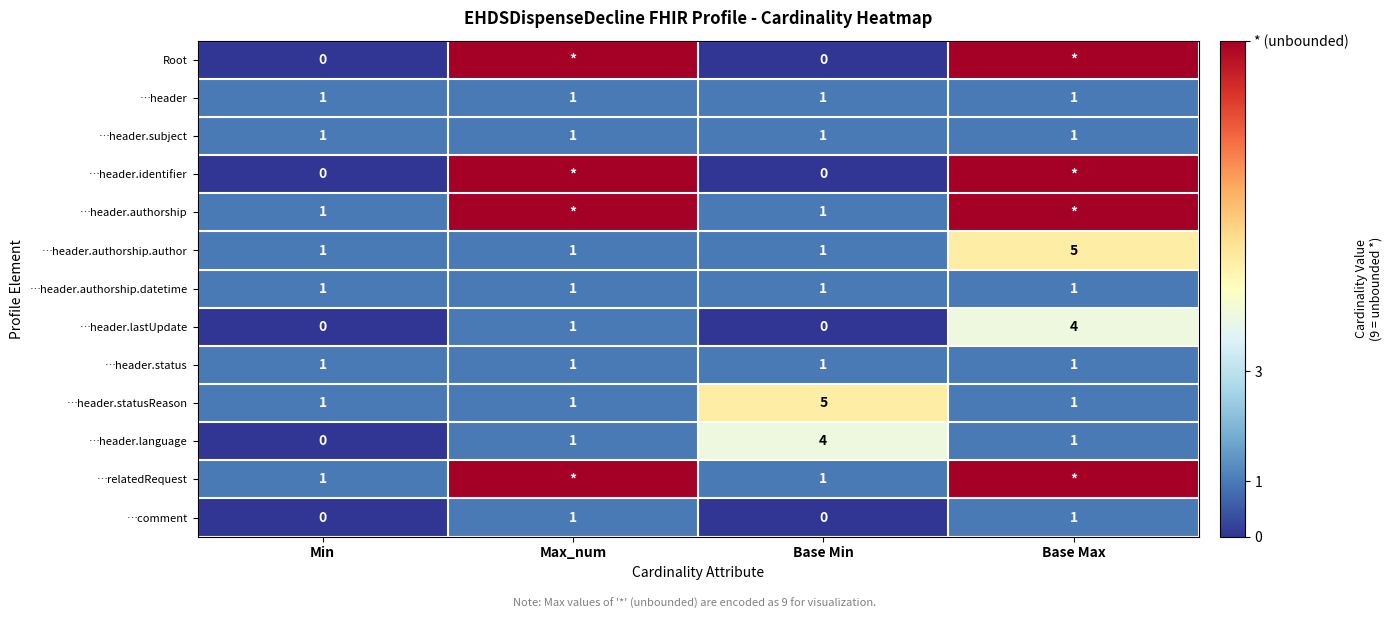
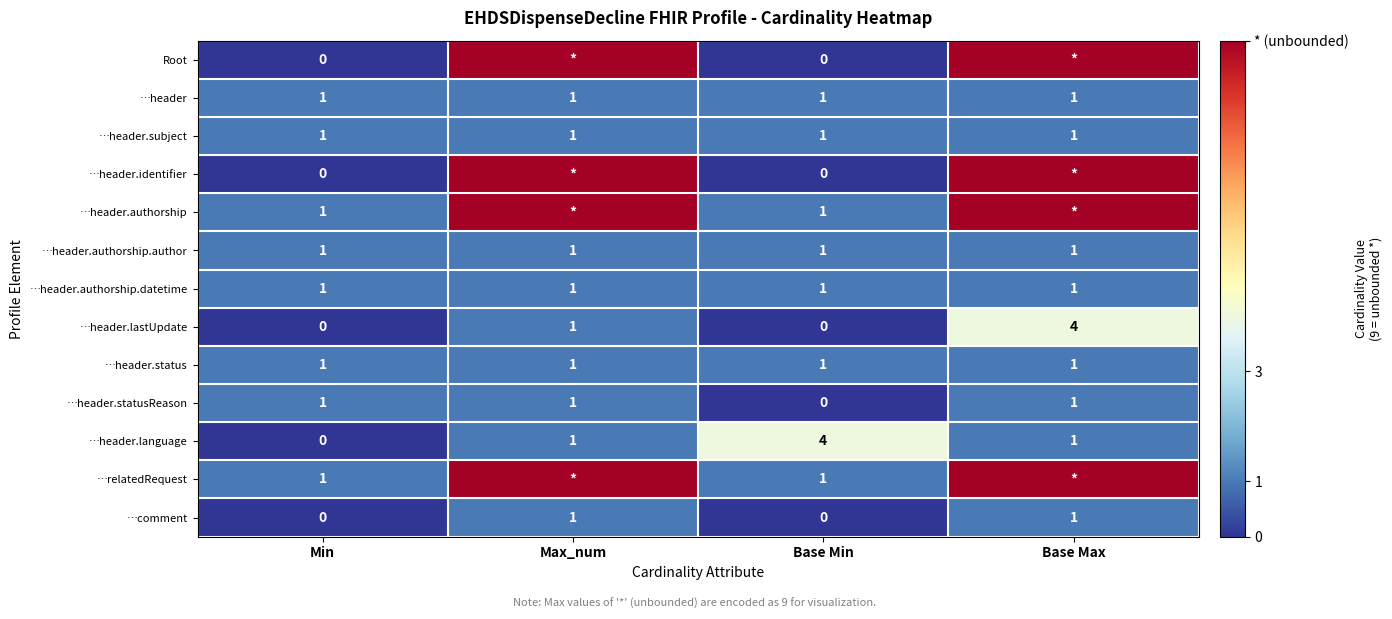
…header.authorship.author, Base Max: 5 -> 1
…header.statusReason, Base Min: 5 -> 0
